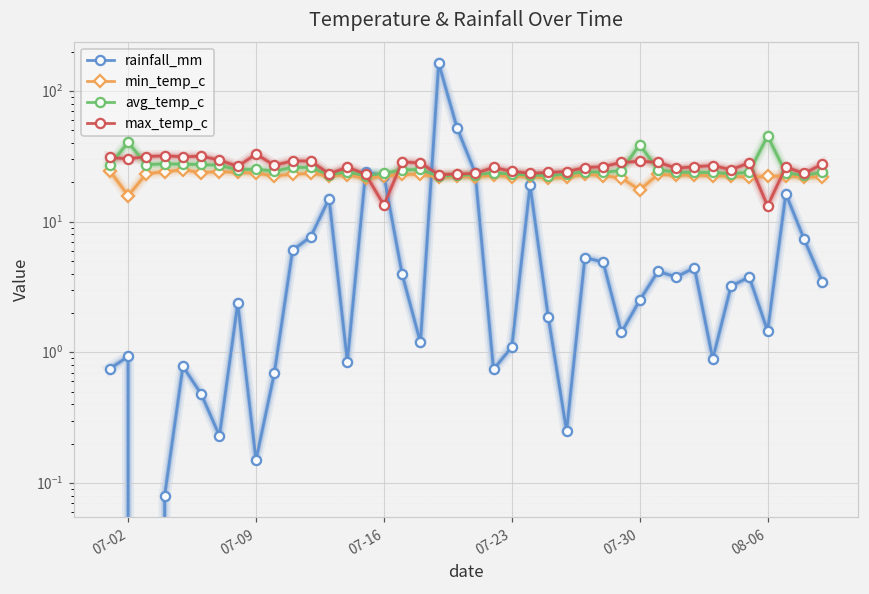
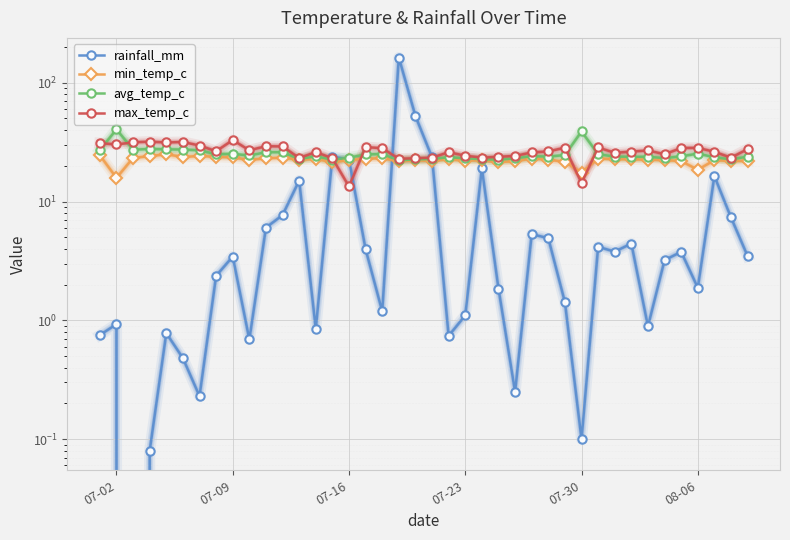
rainfall_mm, 07-09: 0.15 -> 3.4
rainfall_mm, 07-30: 2.5 -> 0.1
max_temp_c, 07-30: 29 -> 14
rainfall_mm, 08-06: 1.5 -> 1.9
min_temp_c, 08-06: 22 -> 19
avg_temp_c, 08-06: 45 -> 25
max_temp_c, 08-06: 13 -> 28
